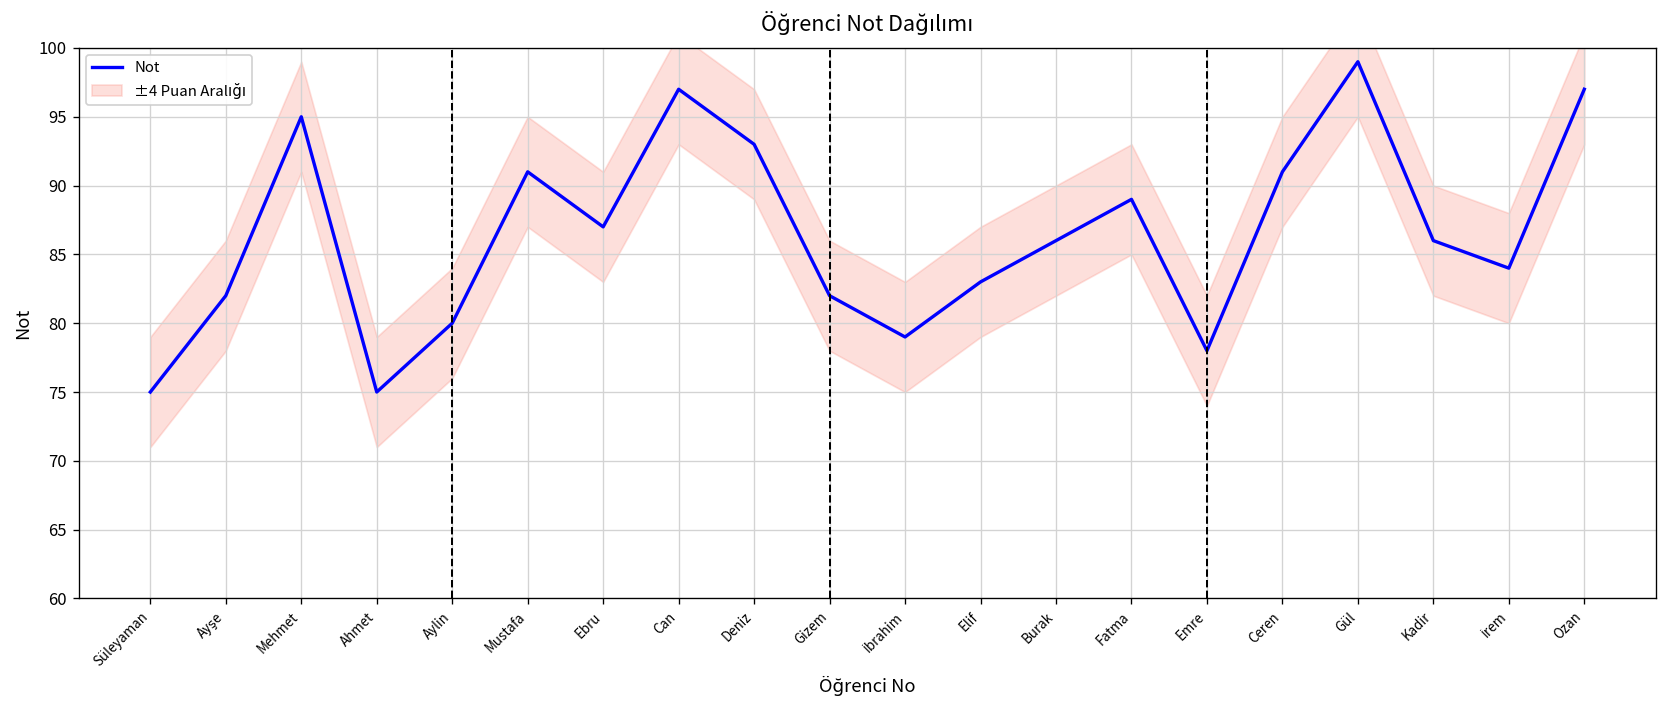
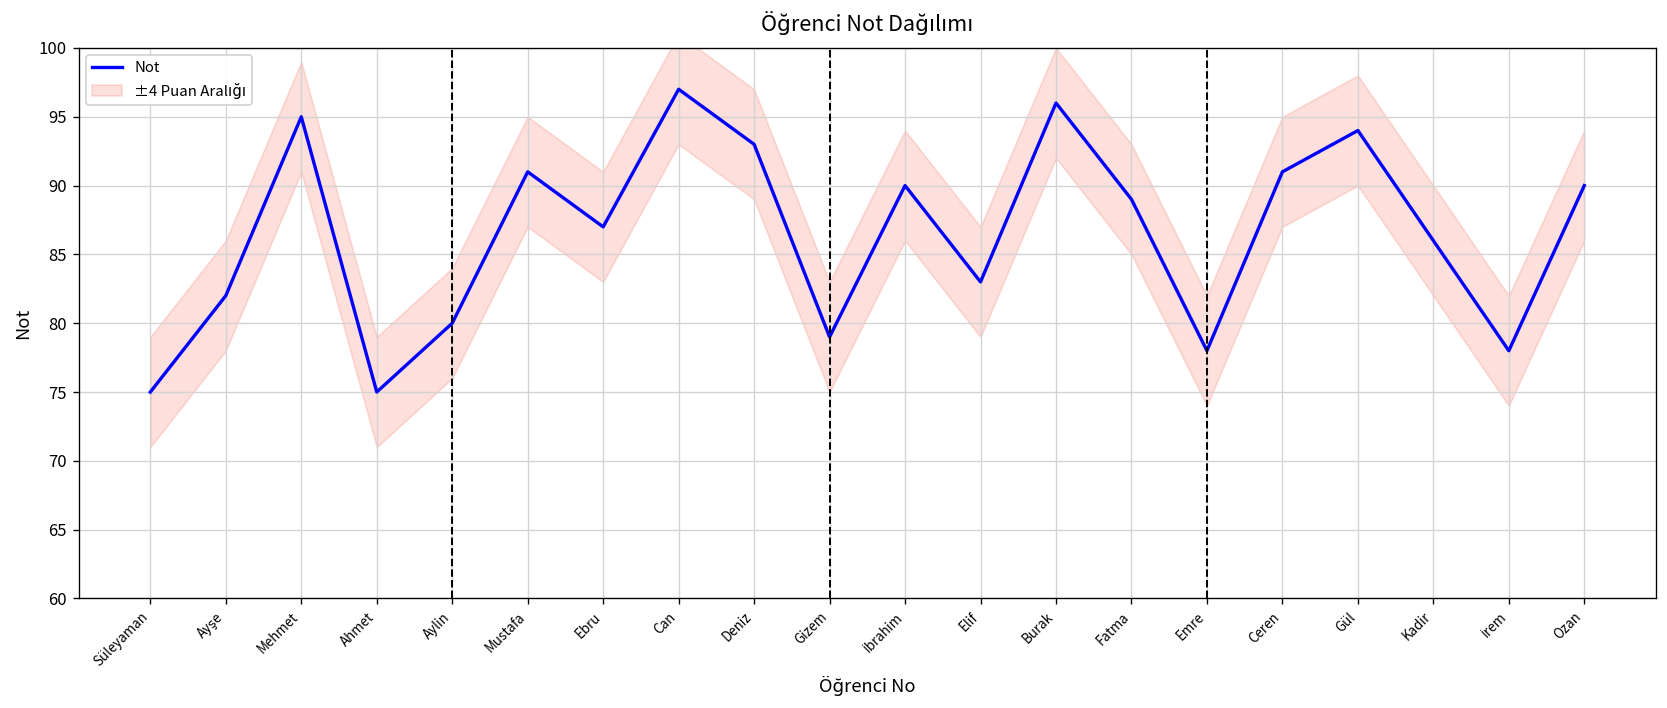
Not, Gizem: 82 -> 79
Not, İbrahim: 79 -> 90
Not, Burak: 86 -> 96
Not, Gül: 99 -> 94
Not, İrem: 84 -> 78
Not, Ozan: 97 -> 90
